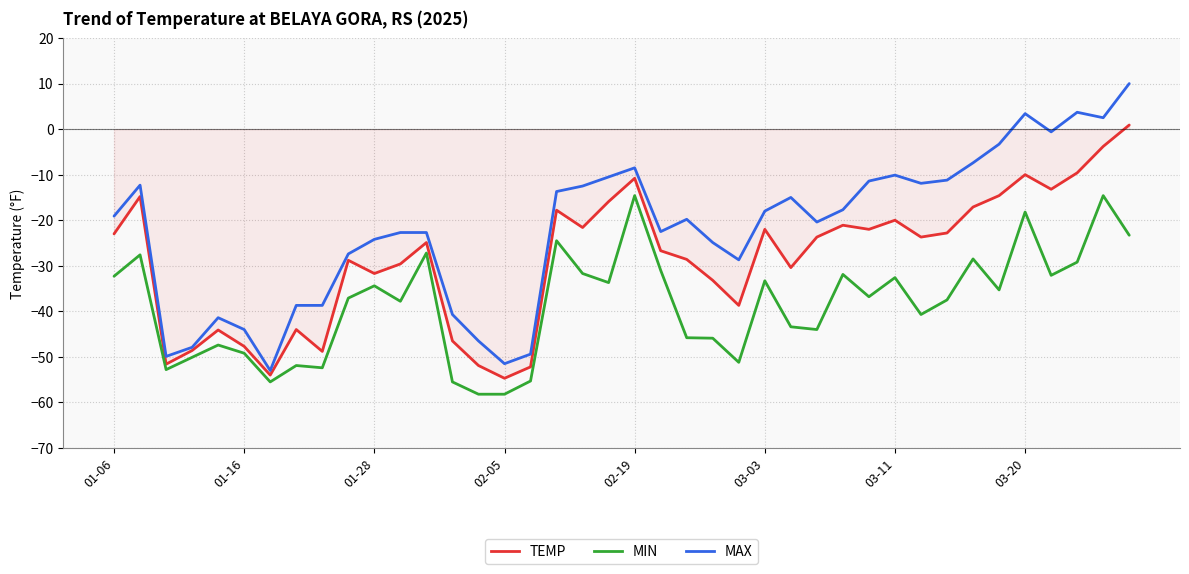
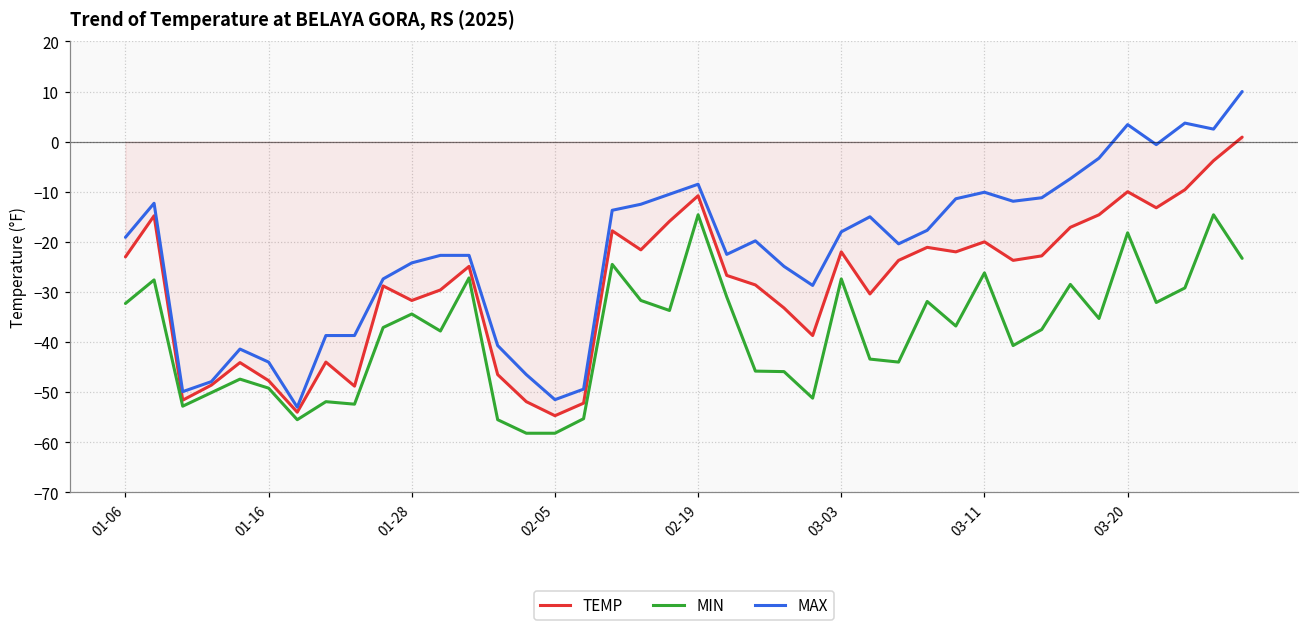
MIN, 03-03: -33 -> -27
MIN, 03-11: -33 -> -26
